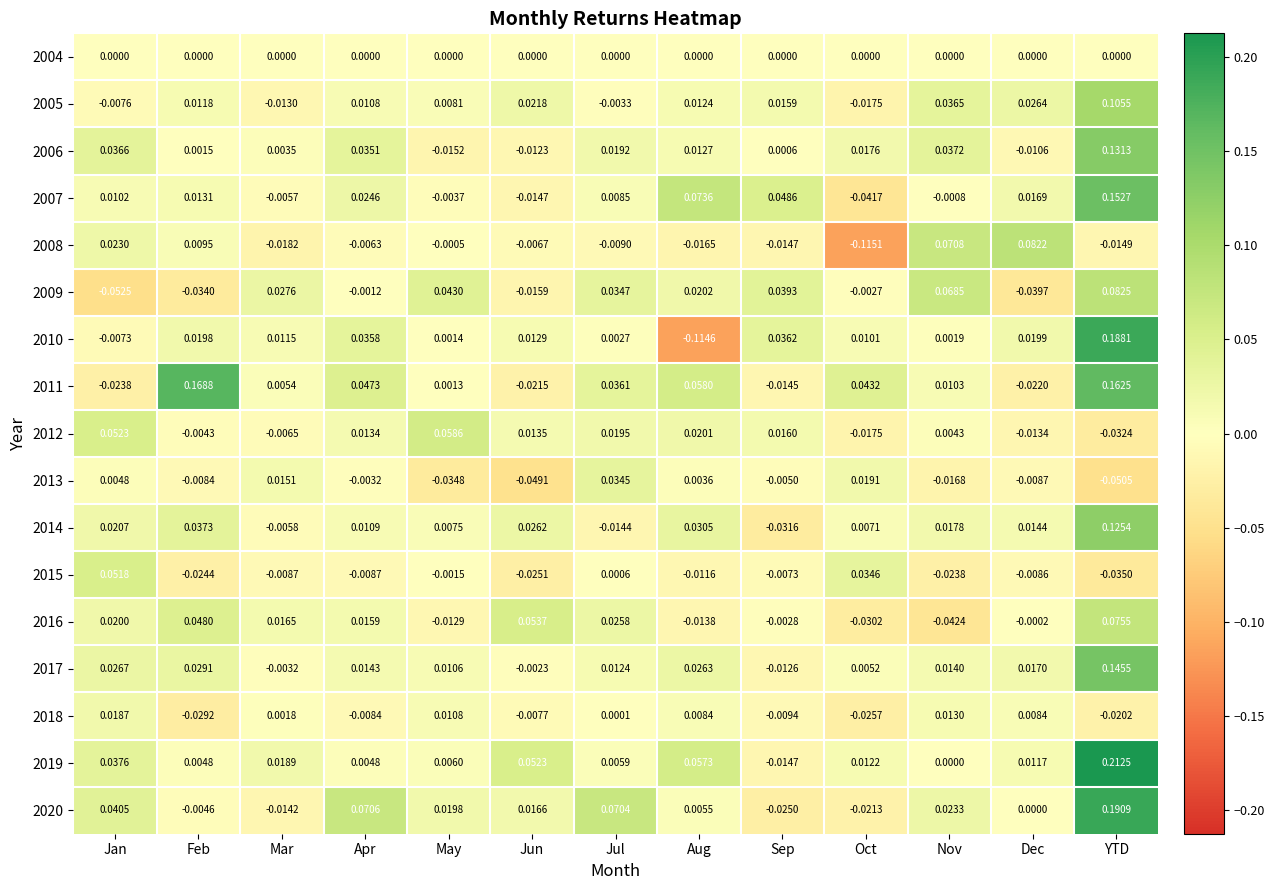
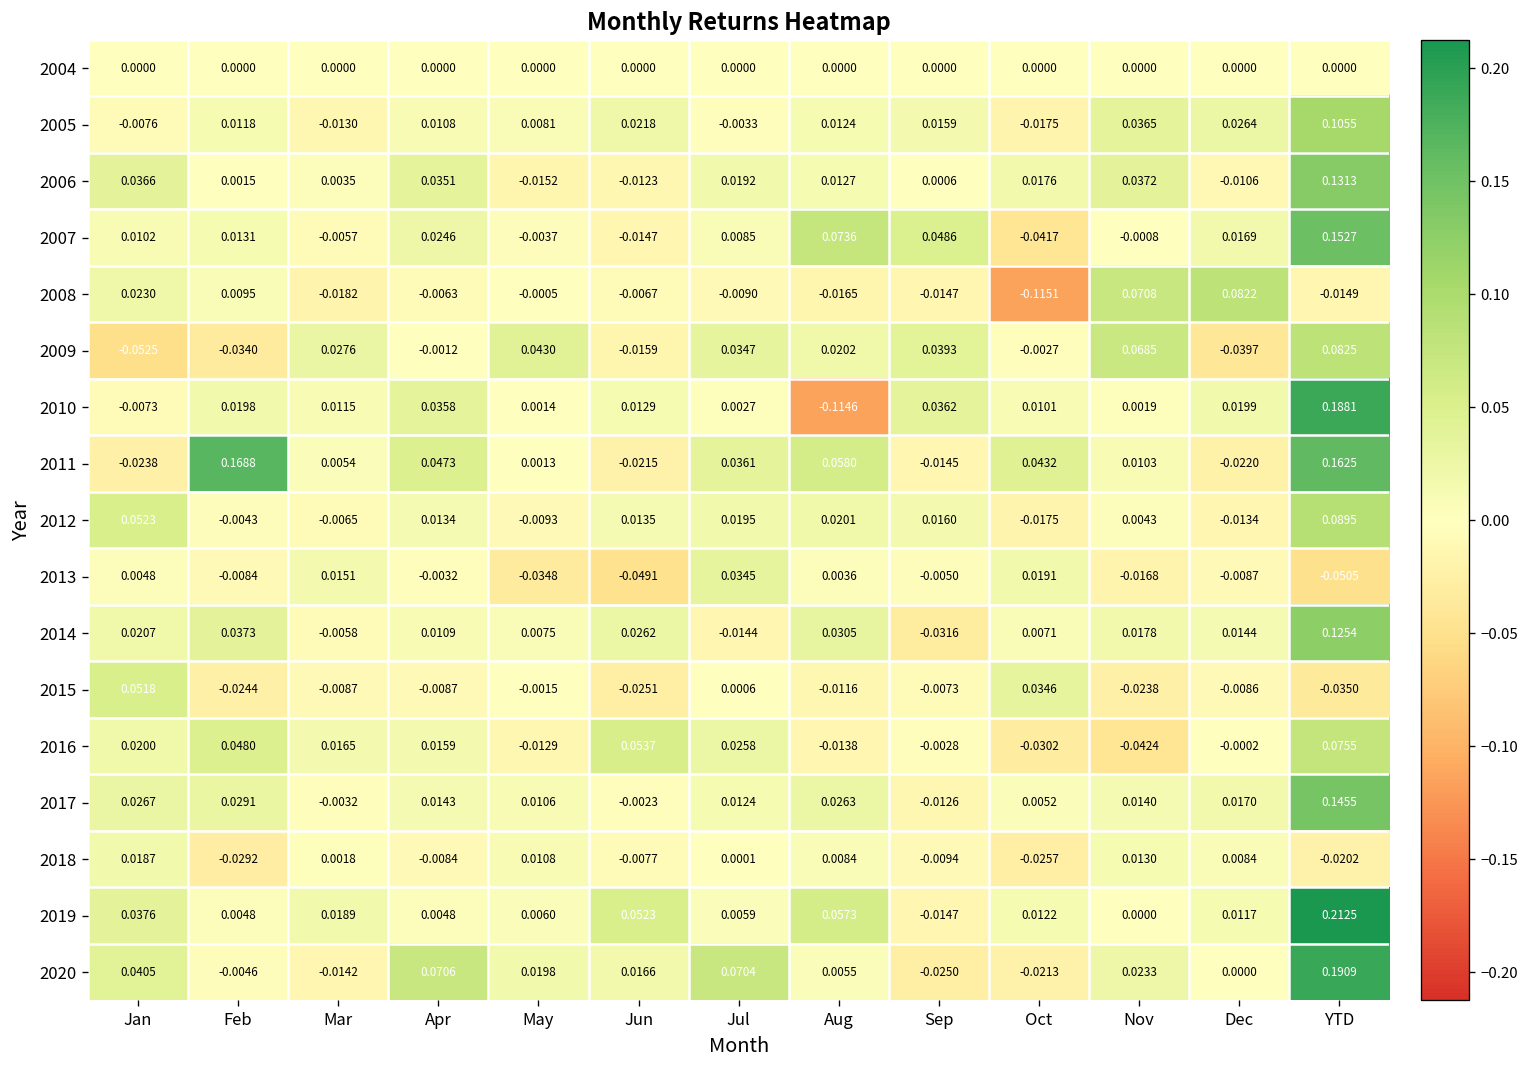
2012, May: 0.0586 -> -0.0093
2012, YTD: -0.0324 -> 0.0895
